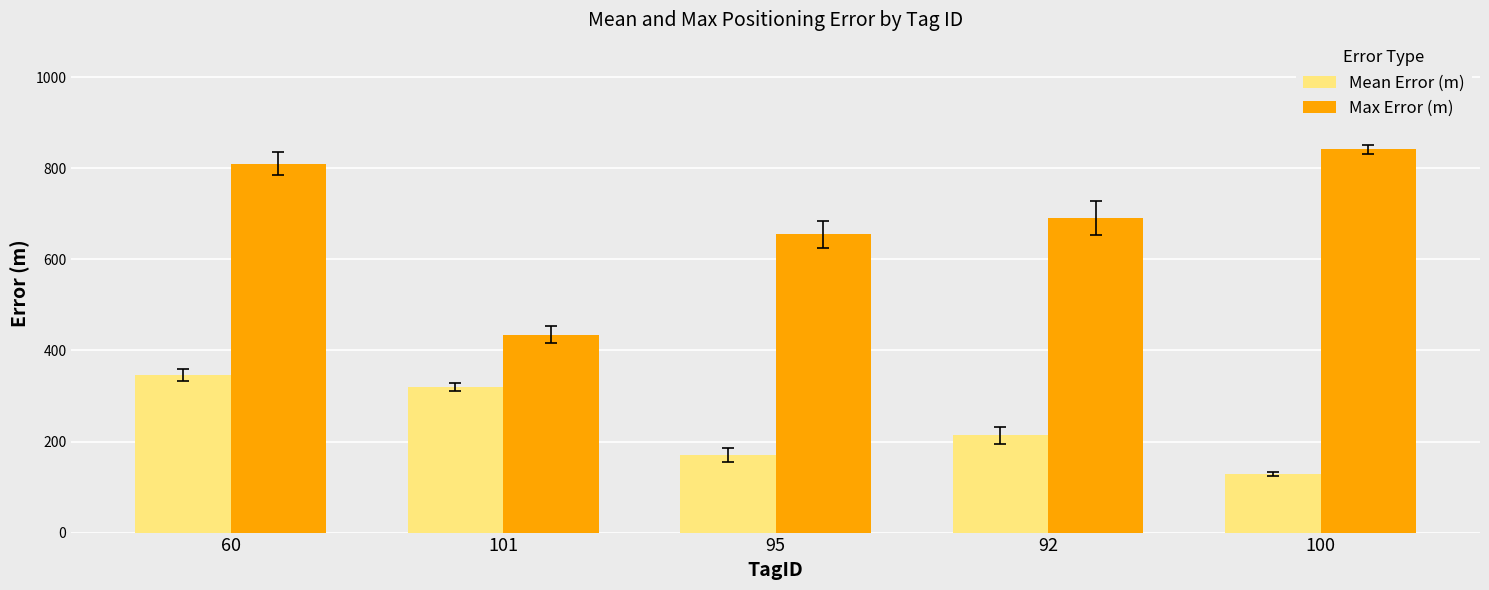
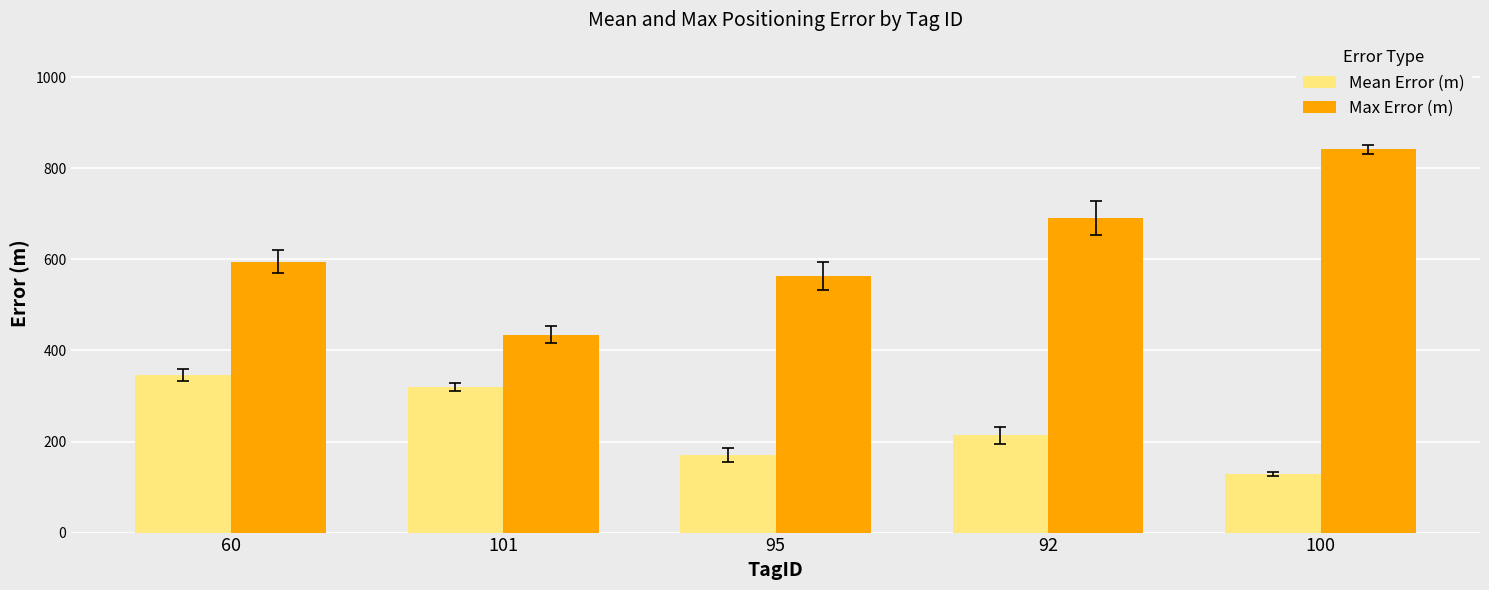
Max Error (m), 60: 810 -> 590
Max Error (m), 95: 650 -> 560
